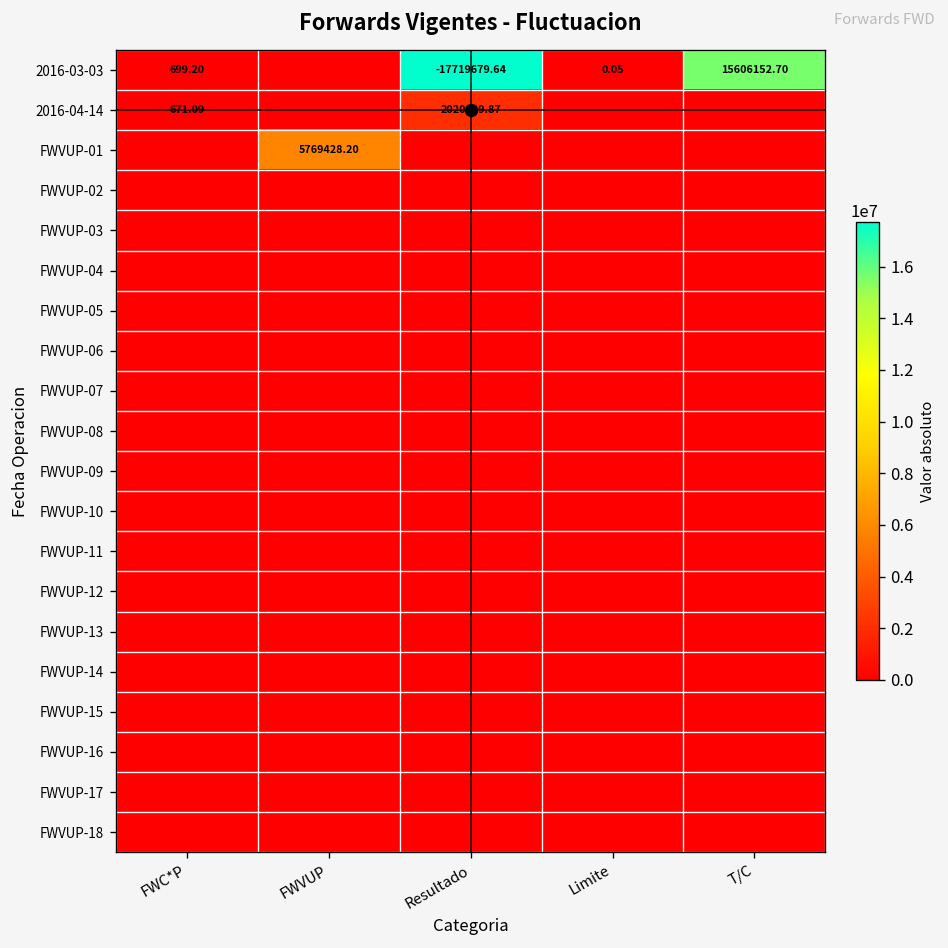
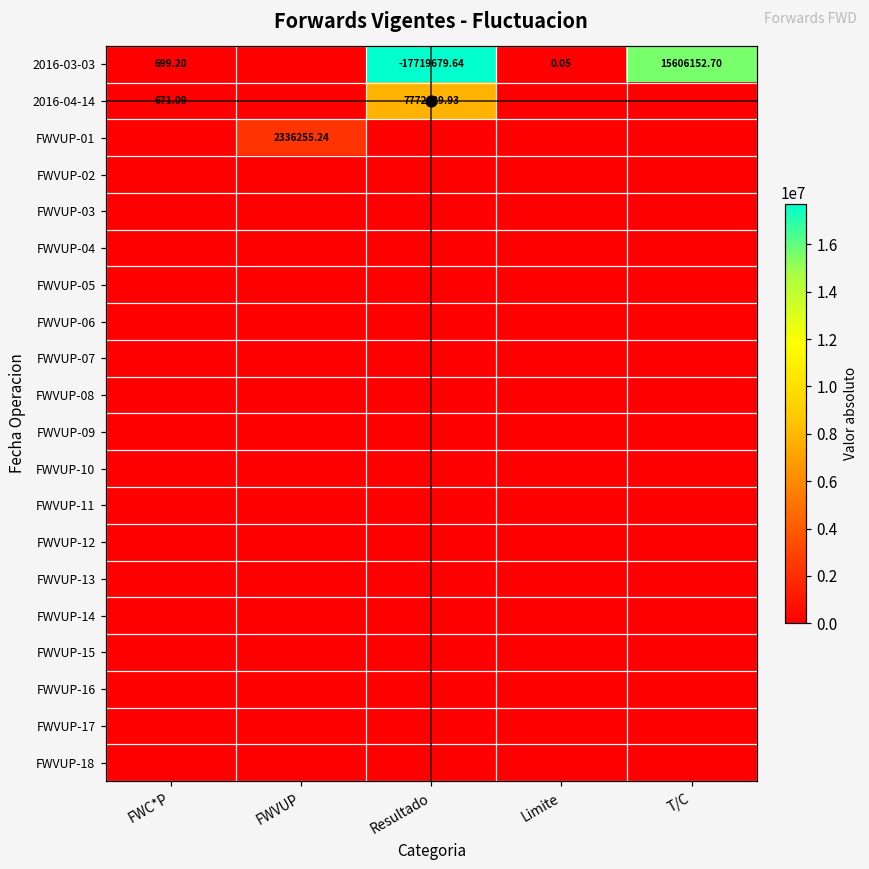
2016-04-14, Resultado: 2020829.87 -> 7772429.93
FWVUP-01, FWVUP: 5769428.20 -> 2336255.24
